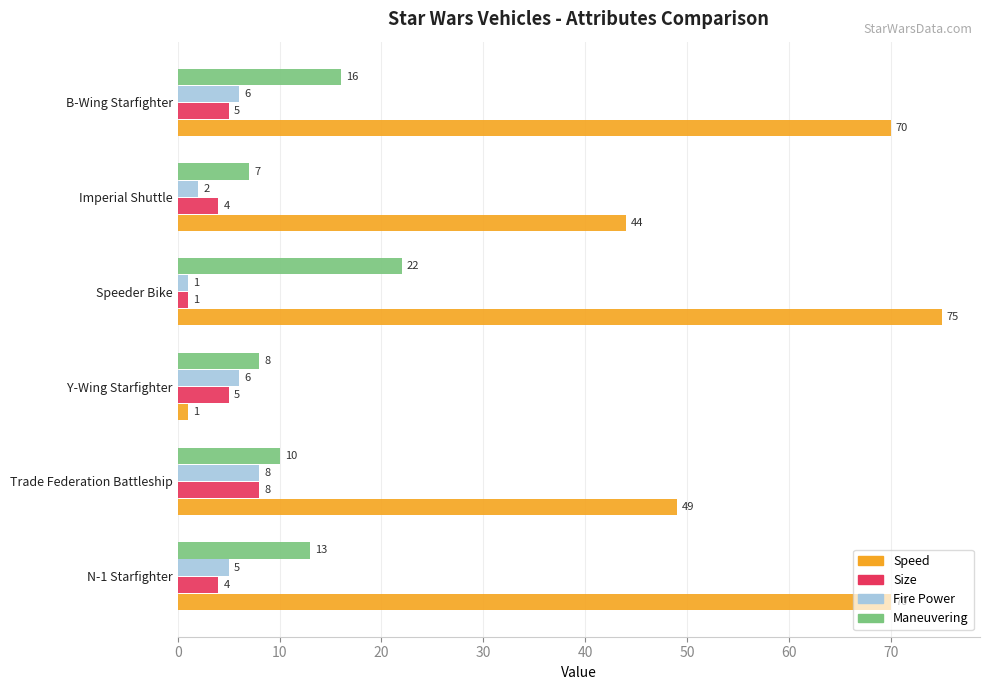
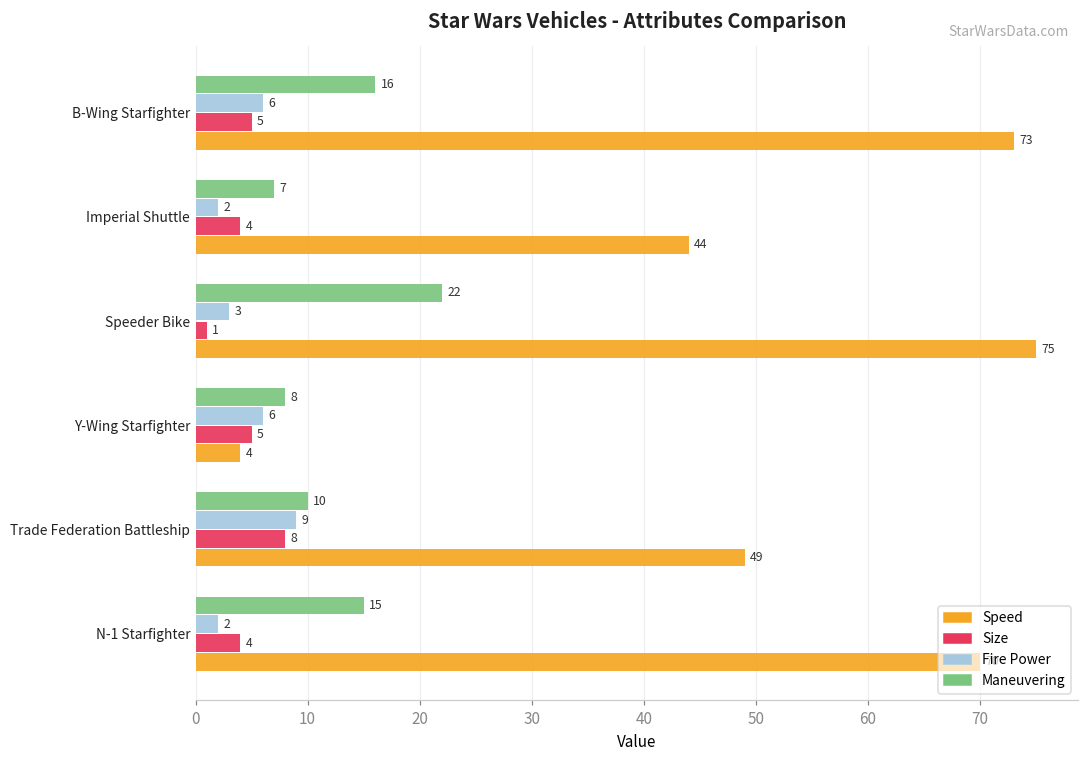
Speed, B-Wing Starfighter: 70 -> 73
Fire Power, Speeder Bike: 1 -> 3
Speed, Y-Wing Starfighter: 1 -> 4
Fire Power, Trade Federation Battleship: 8 -> 9
Maneuvering, N-1 Starfighter: 13 -> 15
Fire Power, N-1 Starfighter: 5 -> 2
